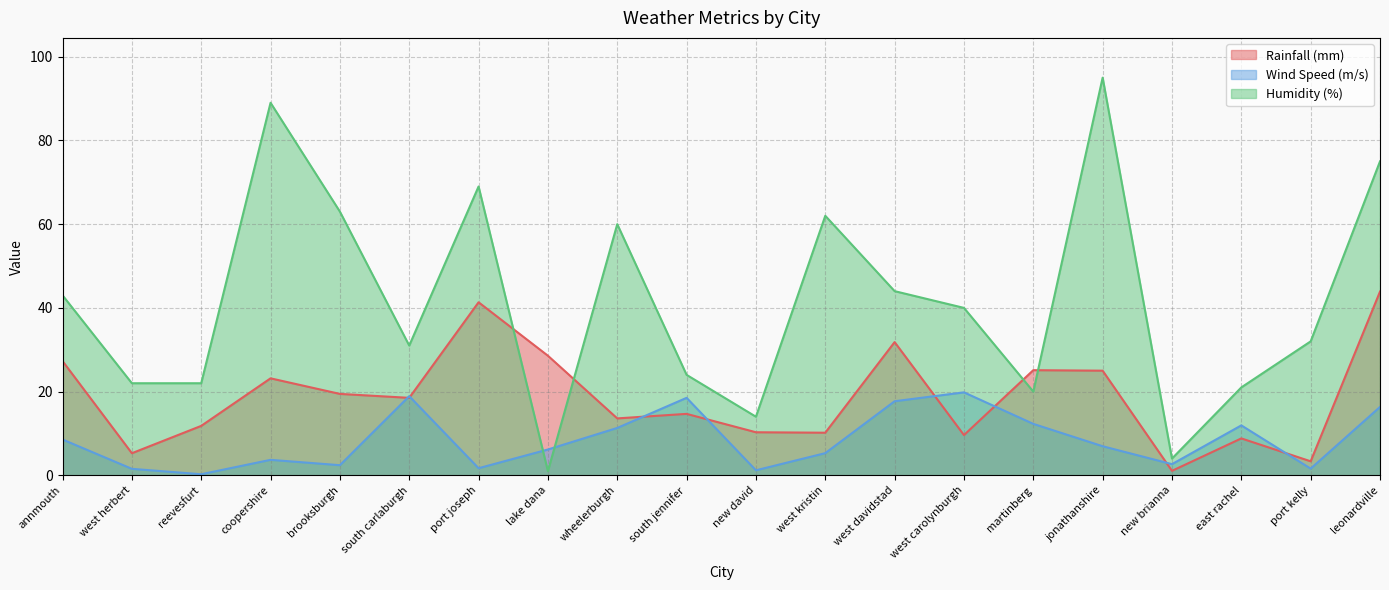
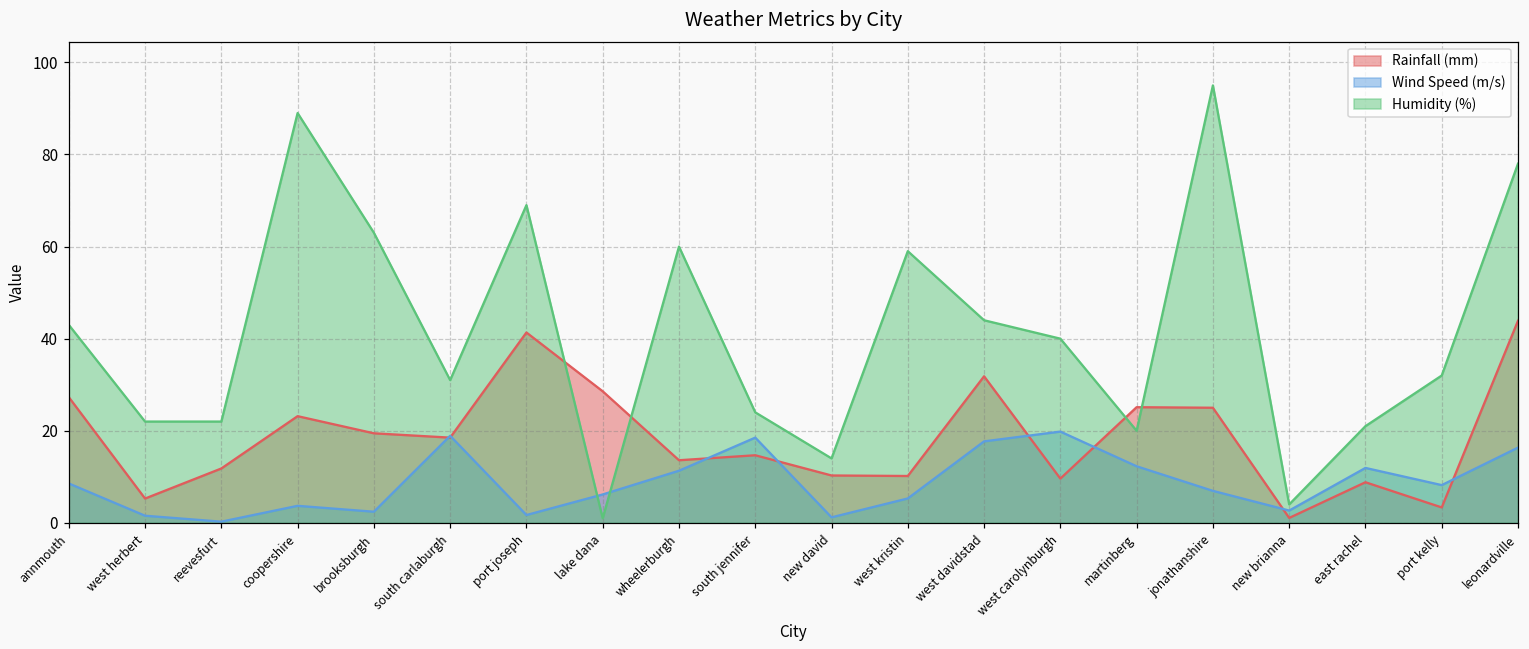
Humidity (%), west kristin: 62 -> 59
Wind Speed (m/s), port kelly: 2 -> 8
Humidity (%), leonardville: 75 -> 78
